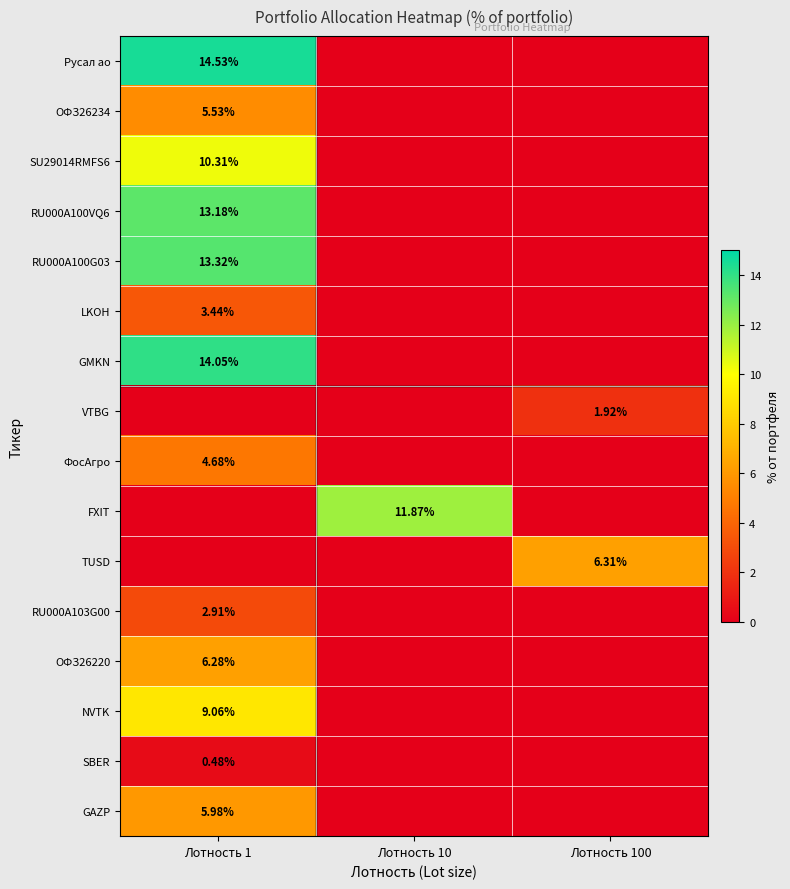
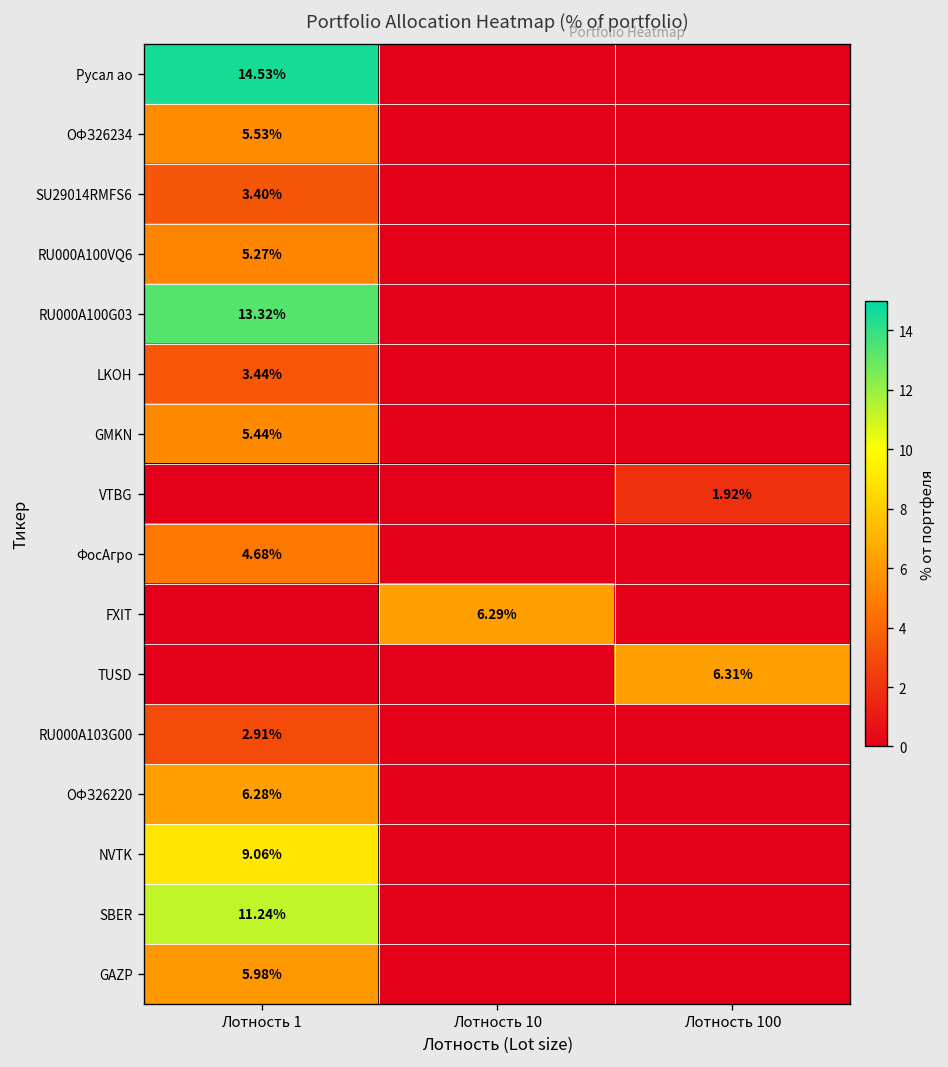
SU29014RMFS6, Лотность 1: 10.31% -> 3.40%
RU000A100VQ6, Лотность 1: 13.18% -> 5.27%
GMKN, Лотность 1: 14.05% -> 5.44%
FXIT, Лотность 10: 11.87% -> 6.29%
SBER, Лотность 1: 0.48% -> 11.24%
